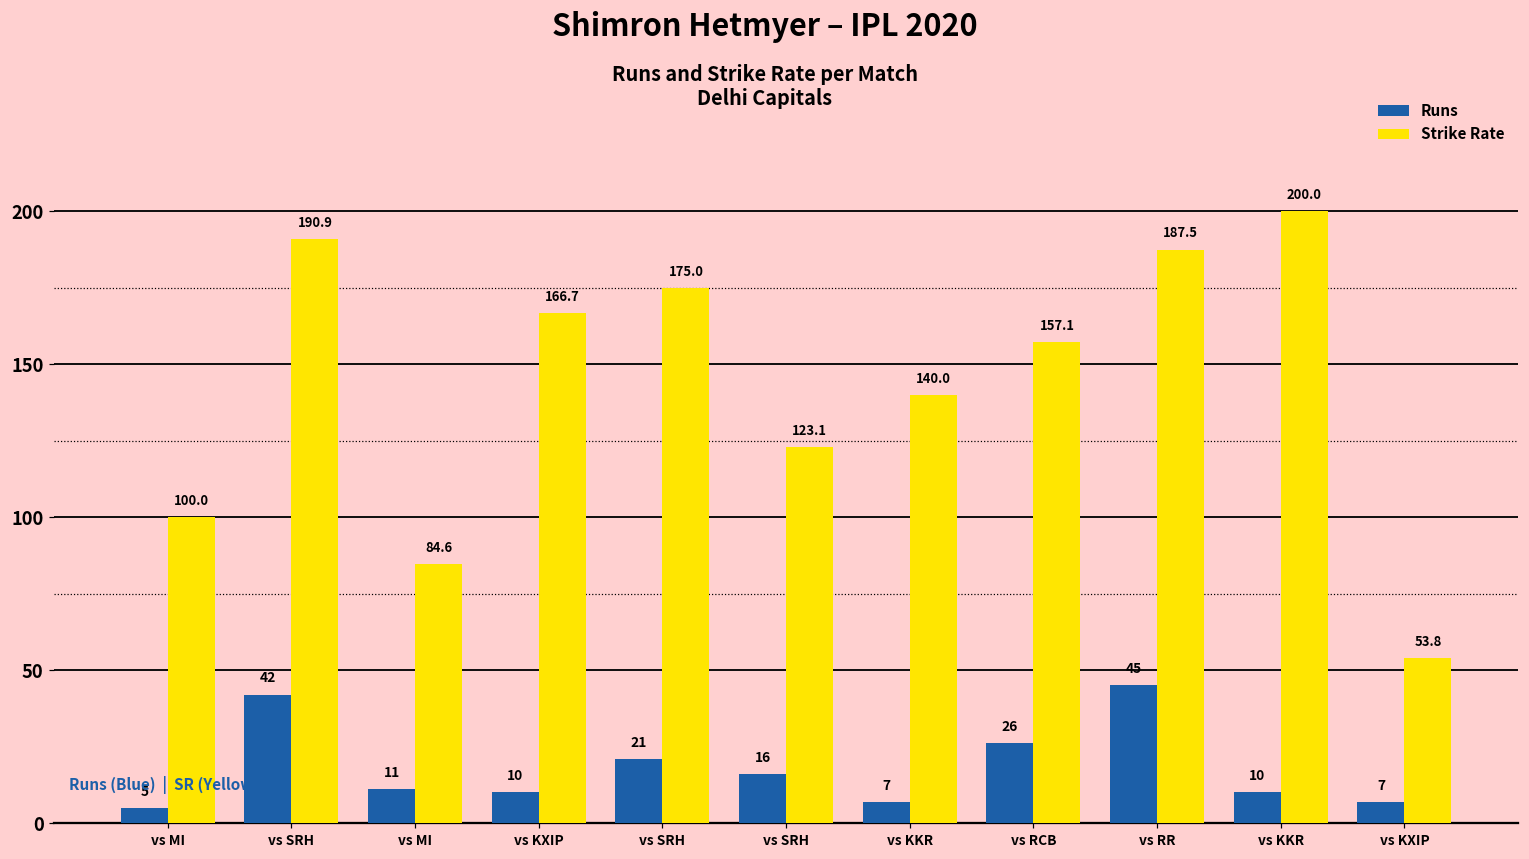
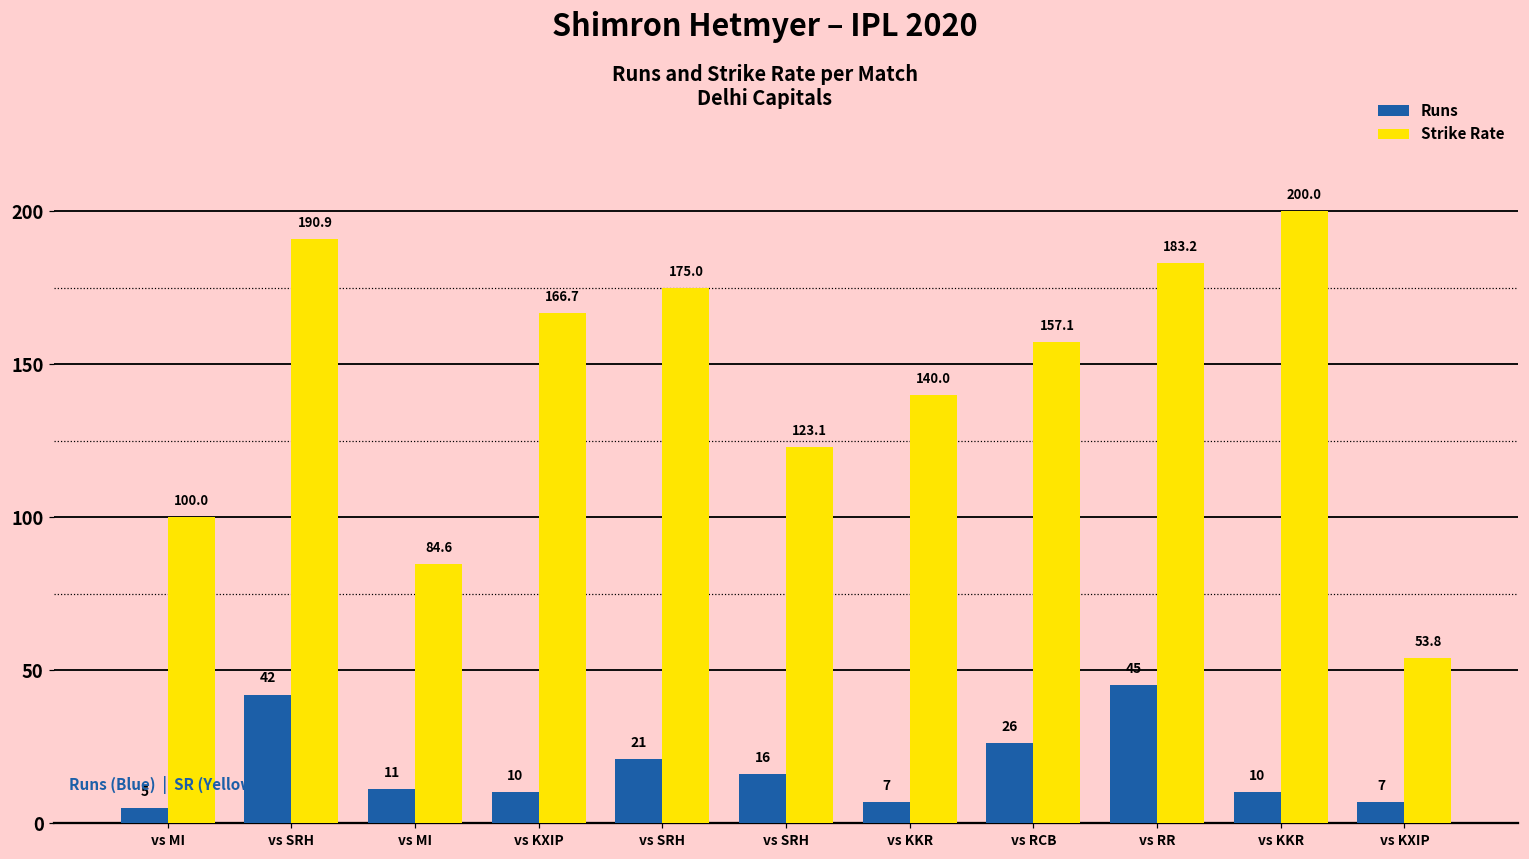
Strike Rate, vs RR: 187.5 -> 183.2
